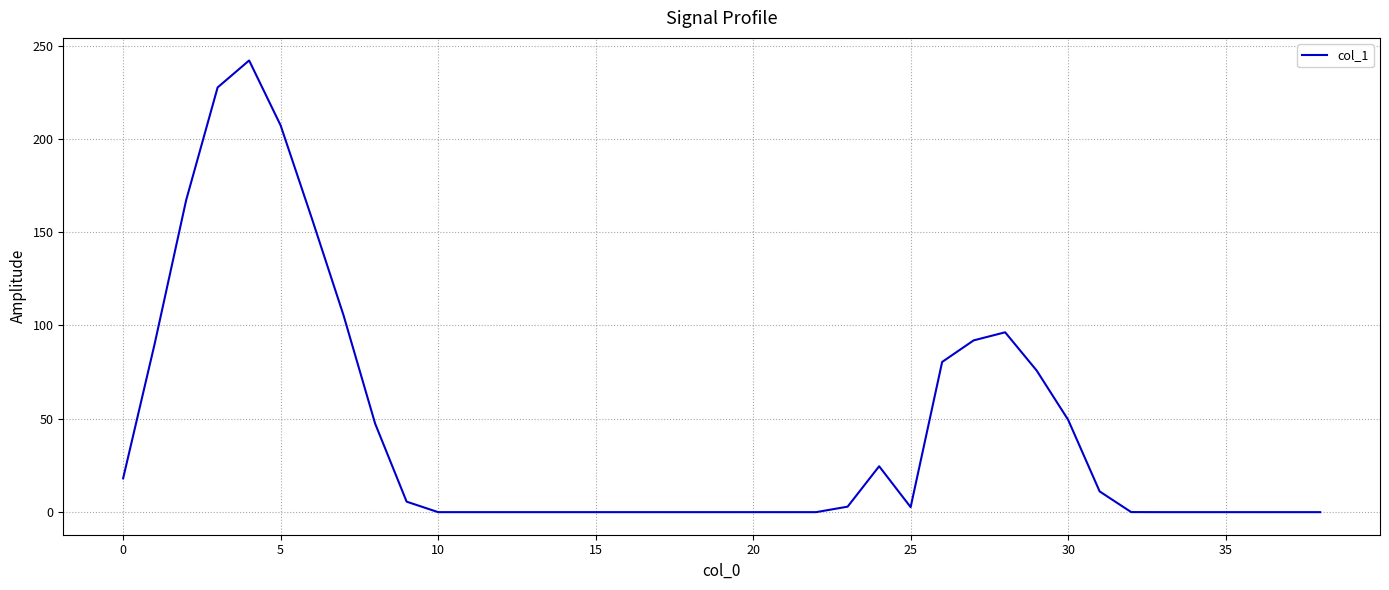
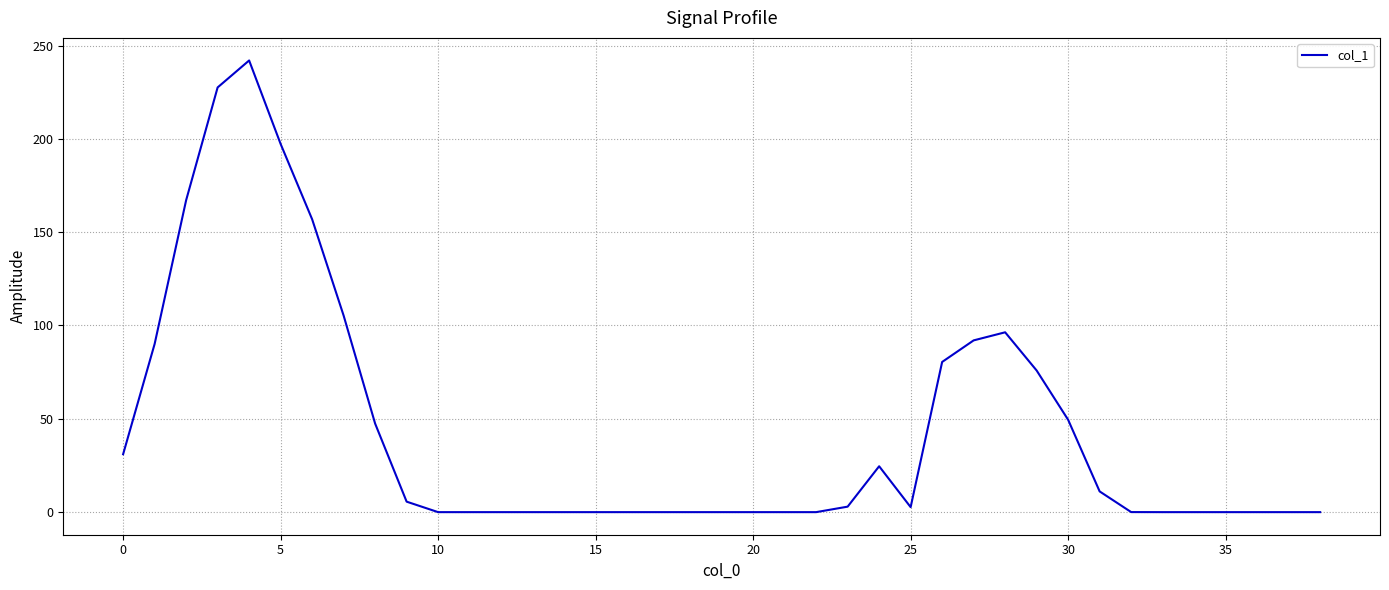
0: 18 -> 31
5: 207 -> 197
